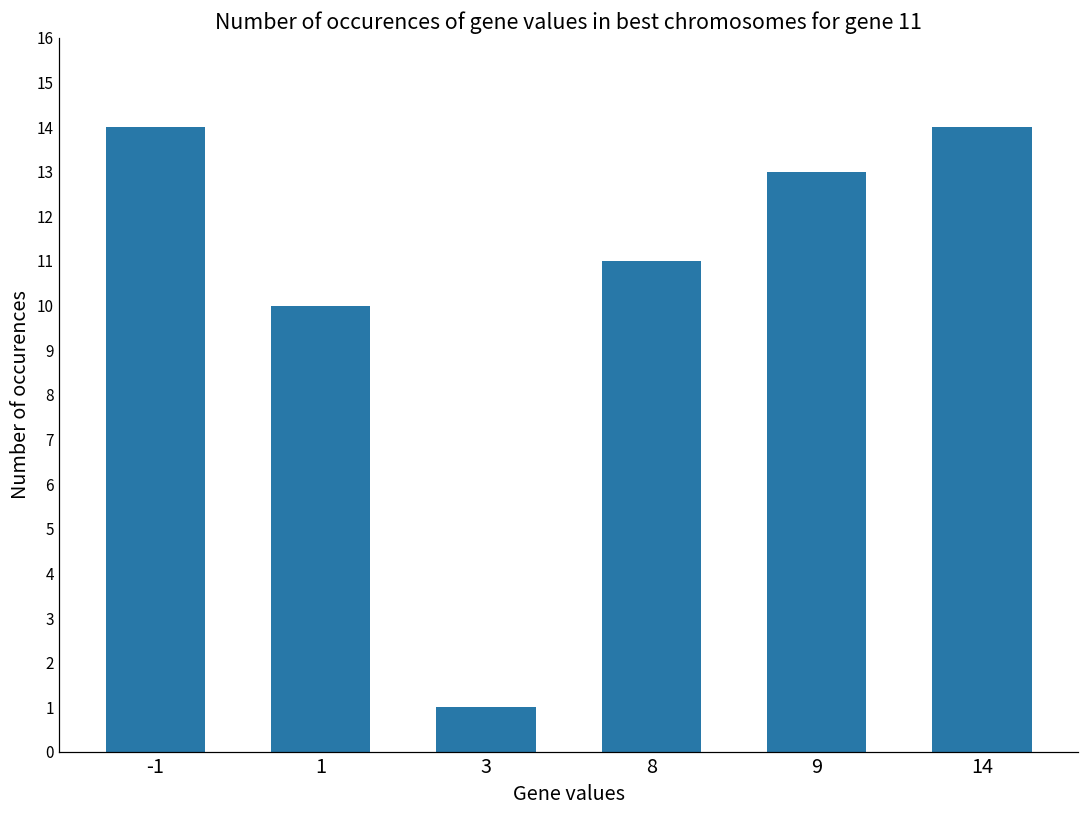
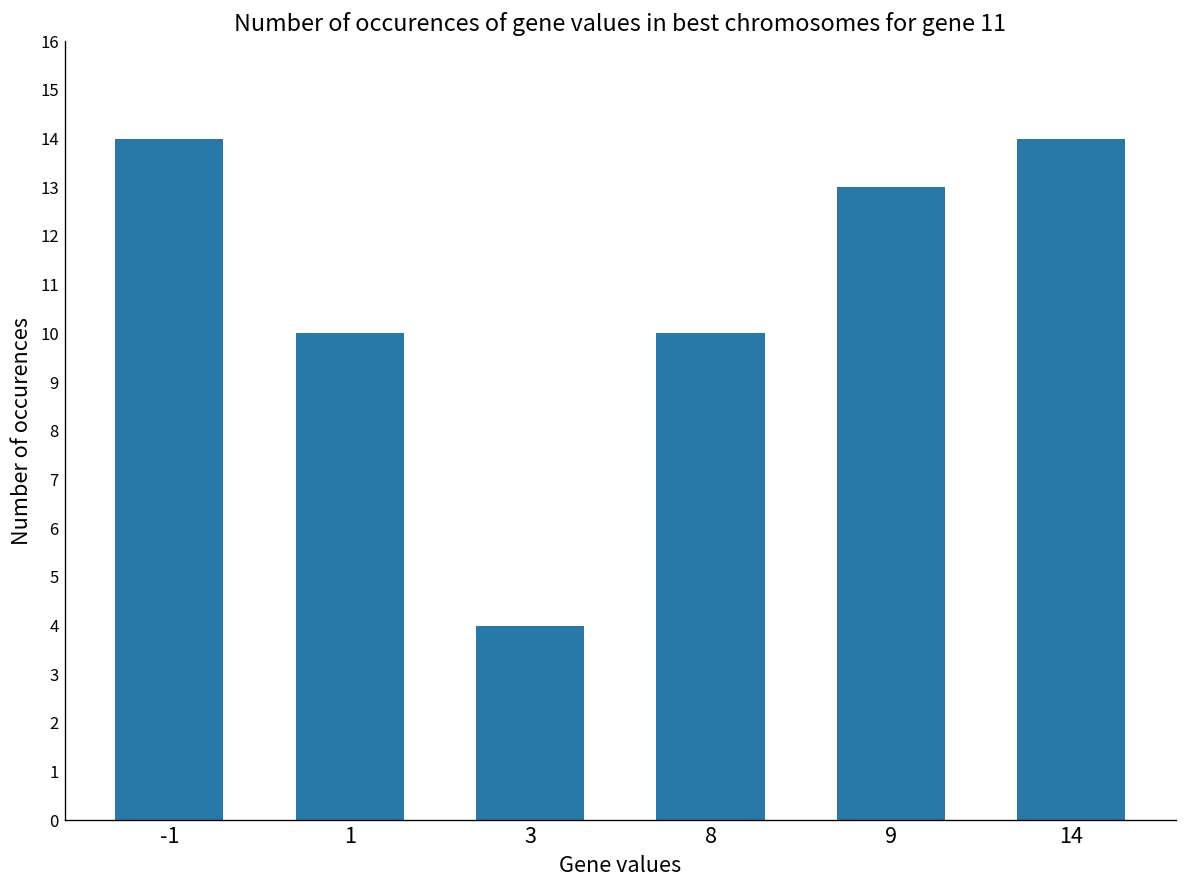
3: 1 -> 4
8: 11 -> 10
